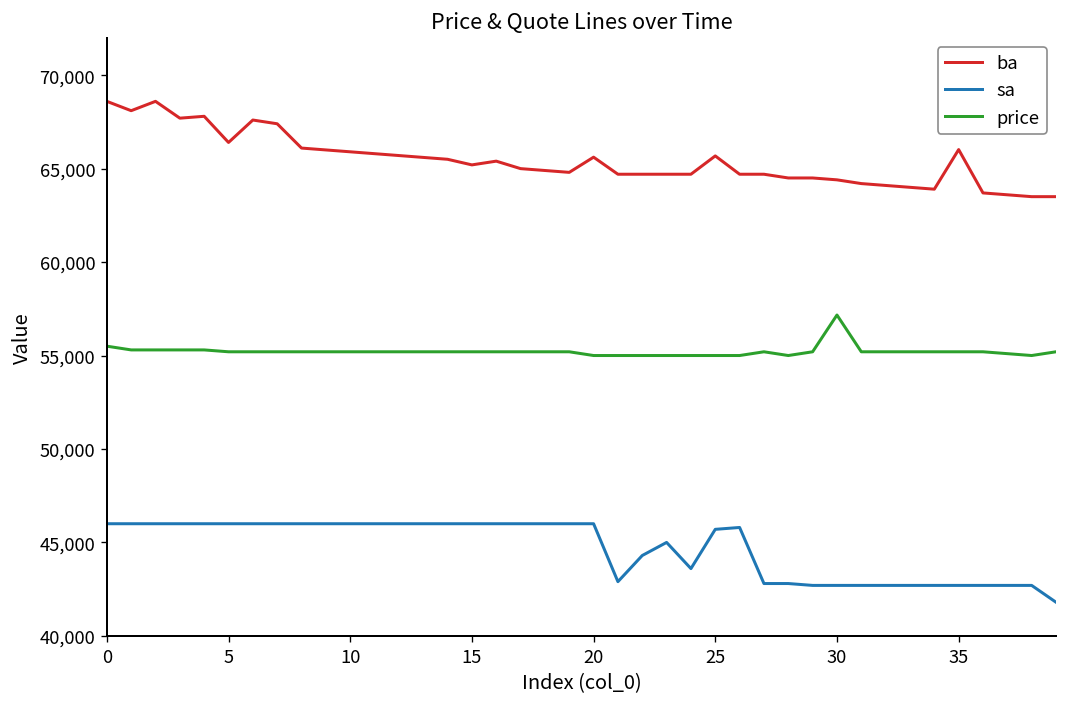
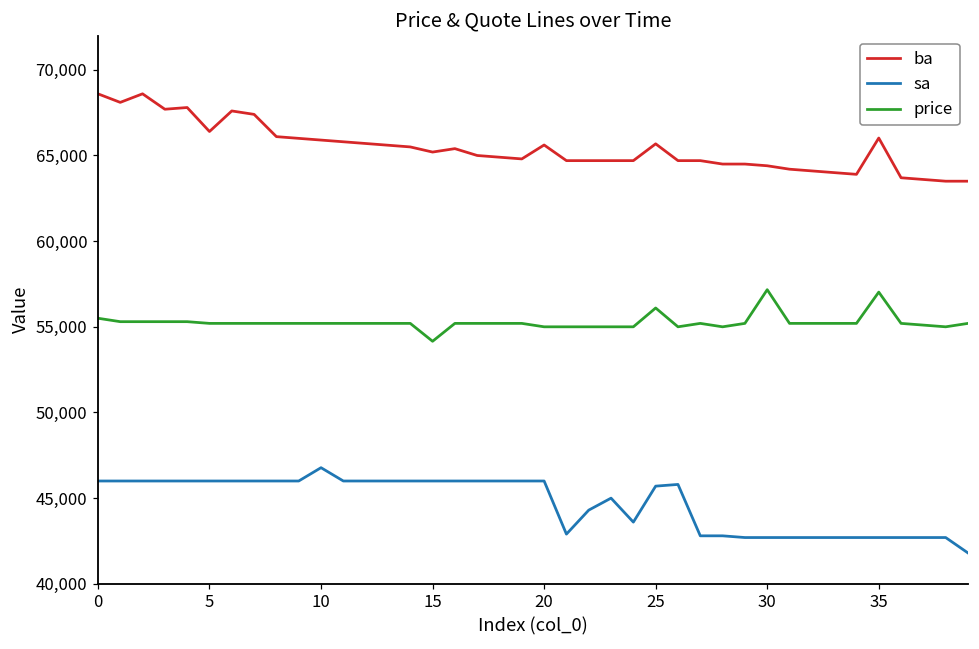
sa, 10: 46,000 -> 46,800
price, 15: 55,200 -> 54,200
price, 25: 55,000 -> 56,100
price, 35: 55,200 -> 57,000
